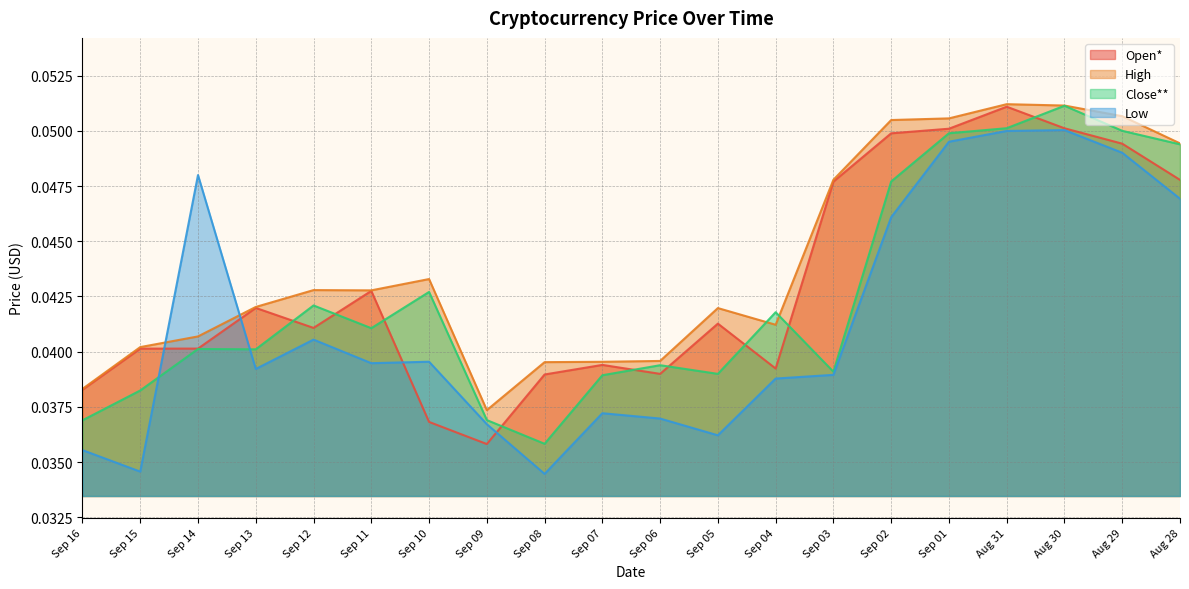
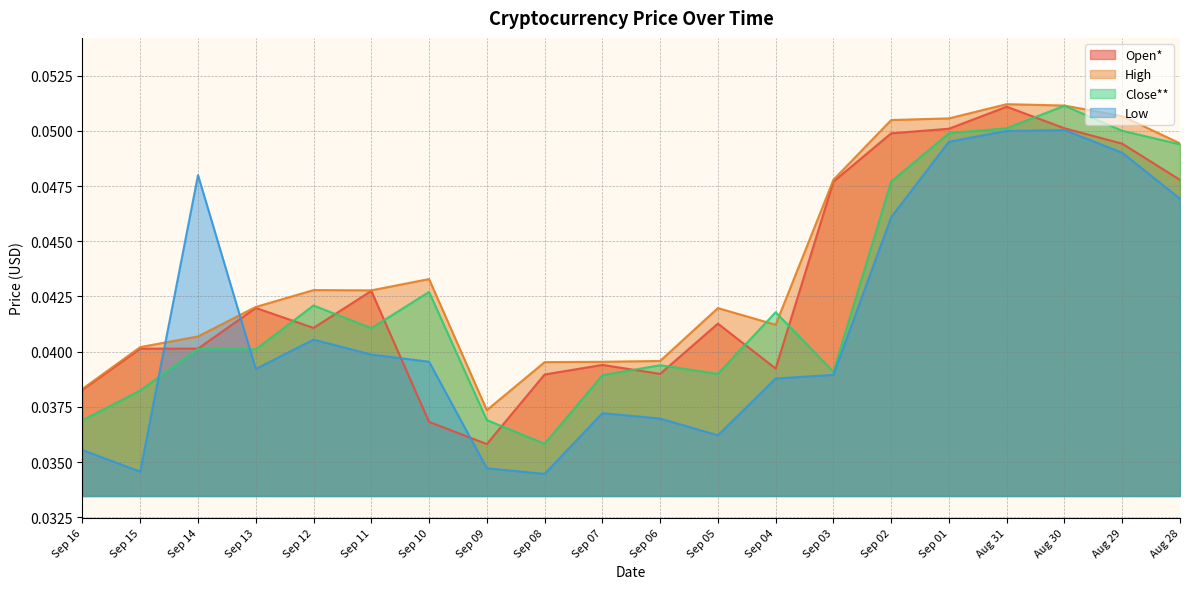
Low, Sep 11: 0.0395 -> 0.0399
Low, Sep 09: 0.0367 -> 0.0347
